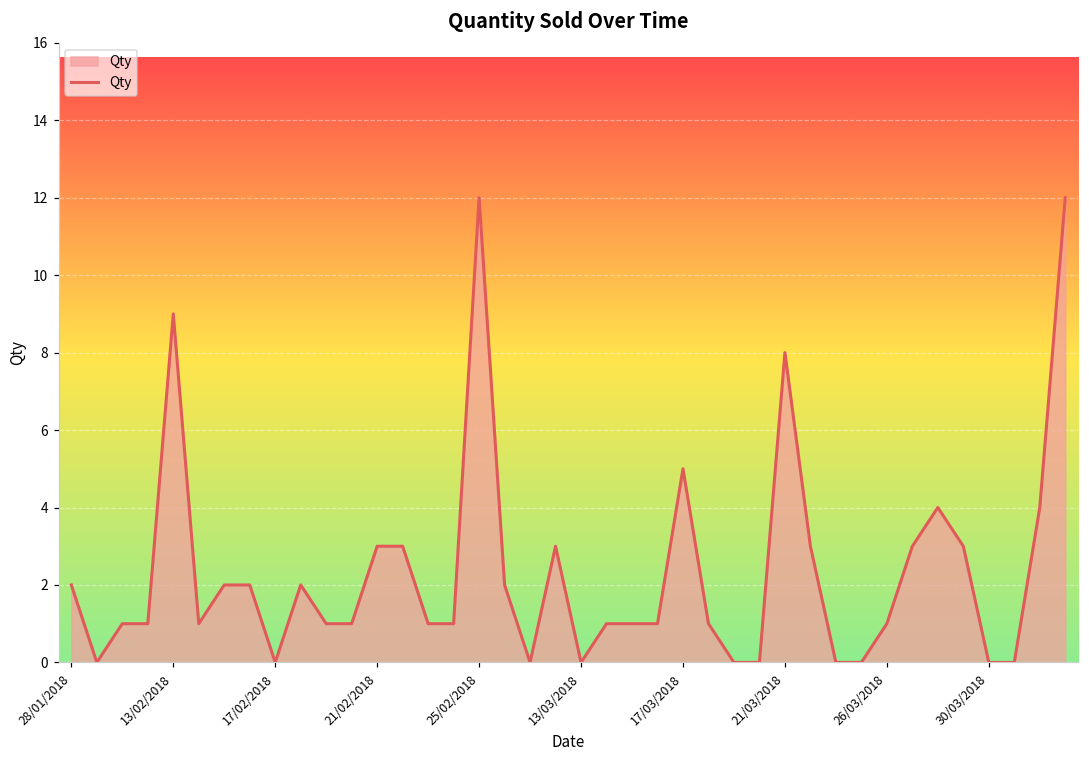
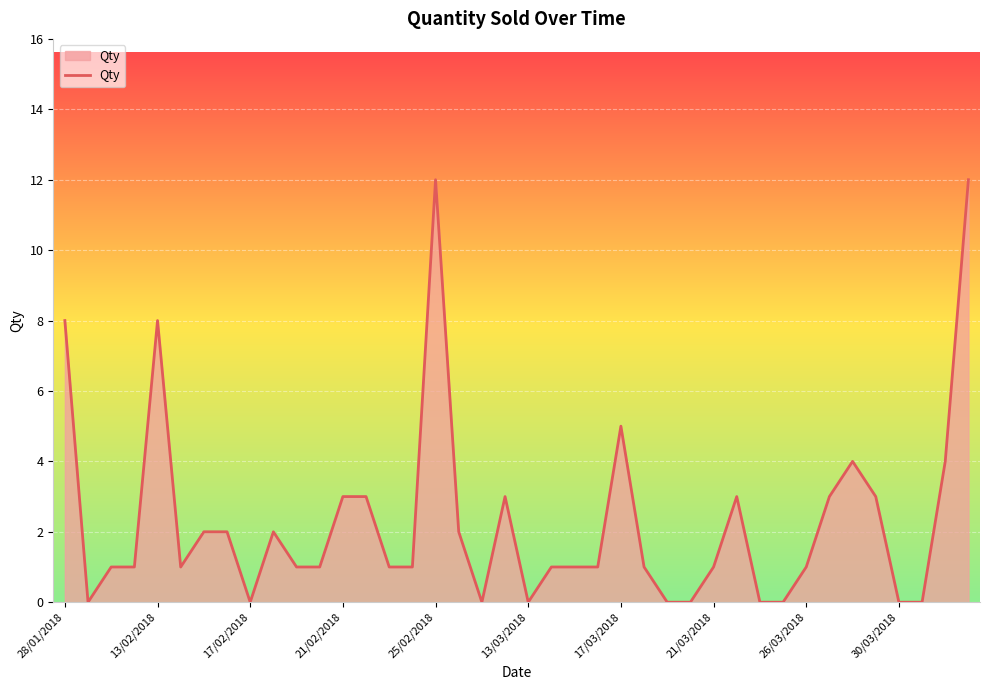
28/01/2018: 2 -> 8
13/02/2018: 9 -> 8
21/03/2018: 8 -> 1
